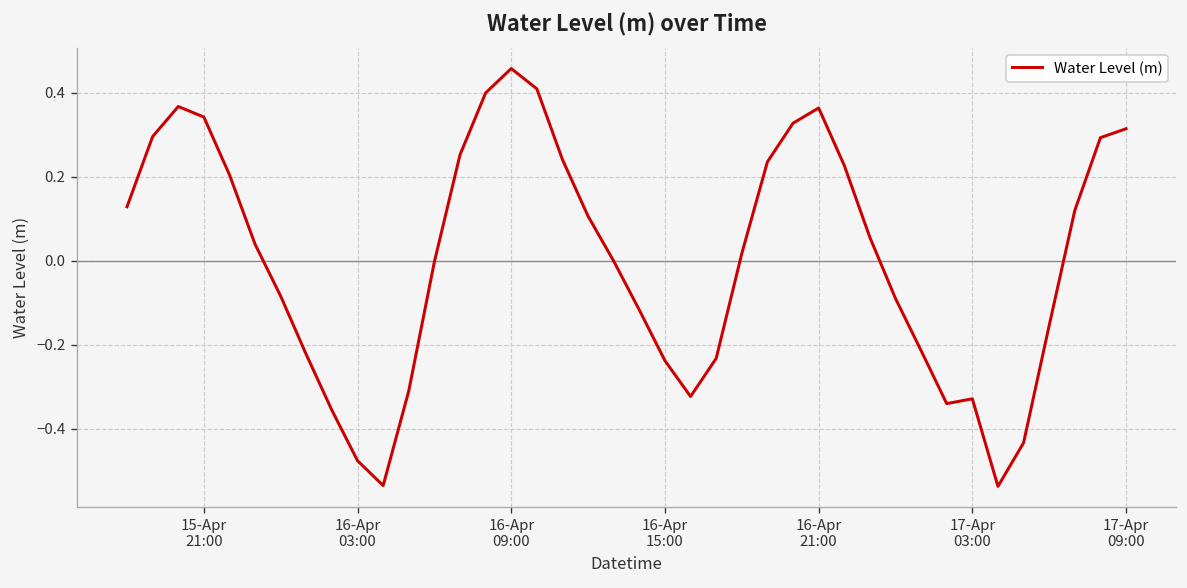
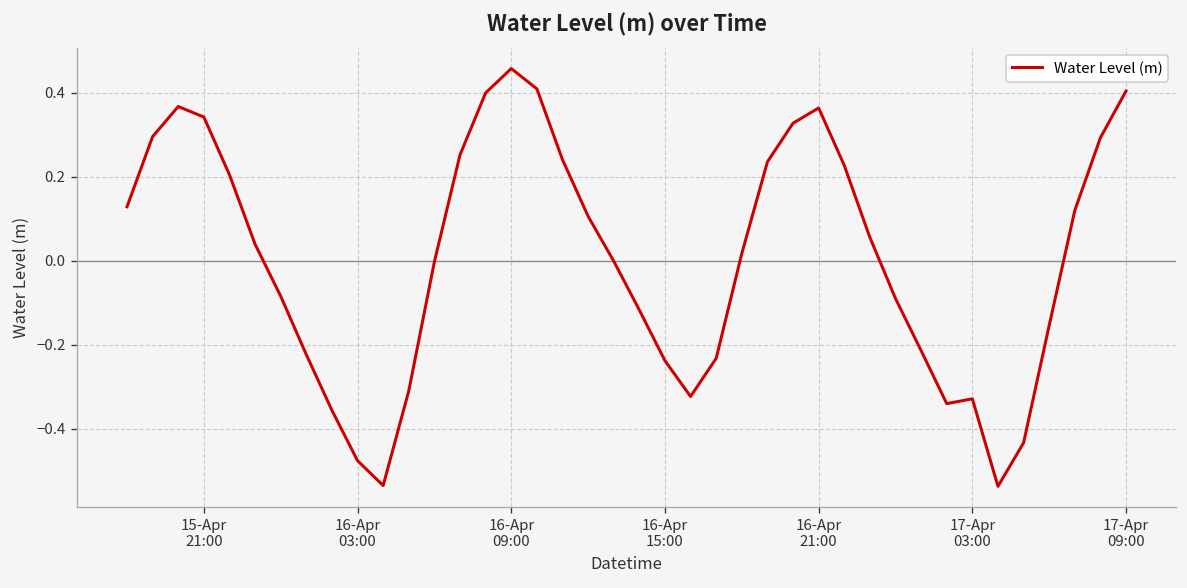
17-Apr 09:00: 0.31 -> 0.40
